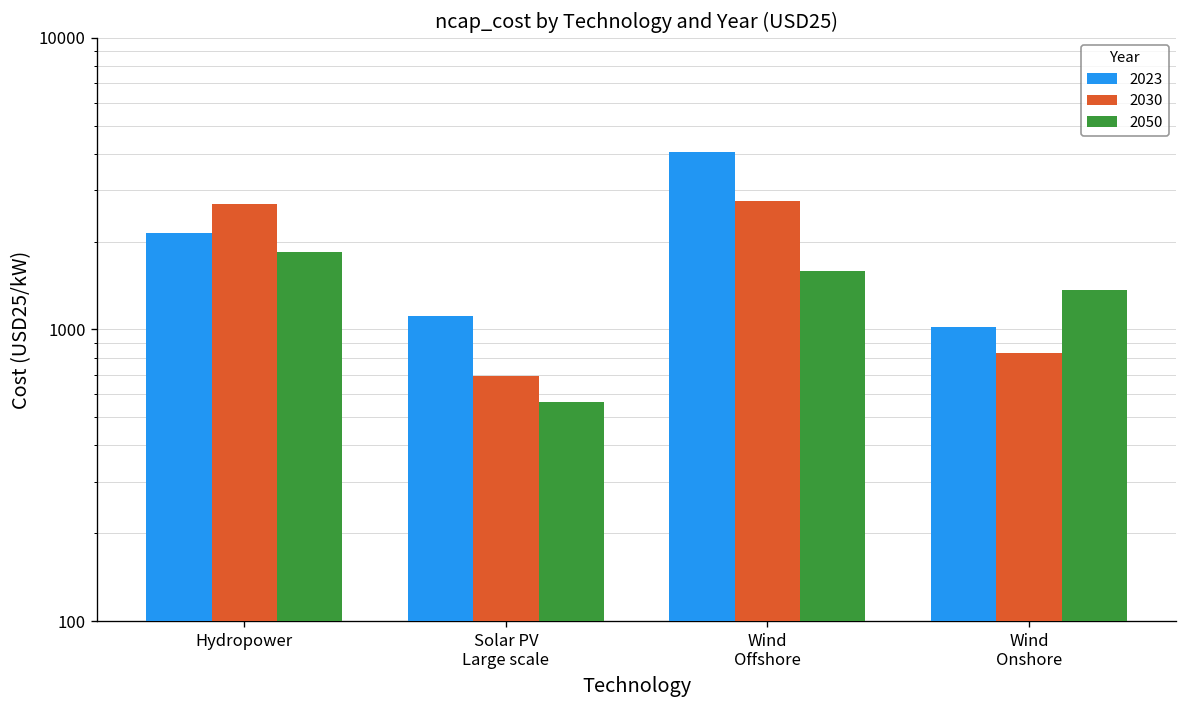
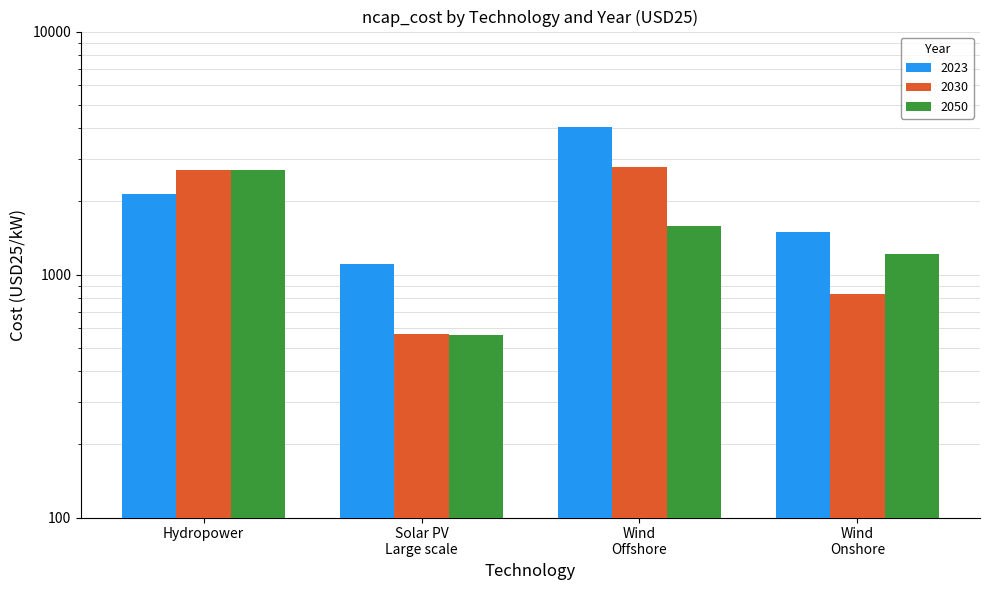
2050, Hydropower: 1800 -> 2700
2030, Solar PV Large scale: 690 -> 570
2023, Wind Onshore: 1020 -> 1500
2050, Wind Onshore: 1400 -> 1200
